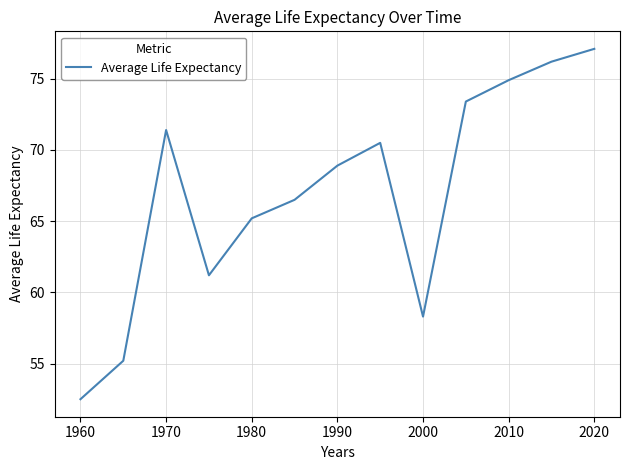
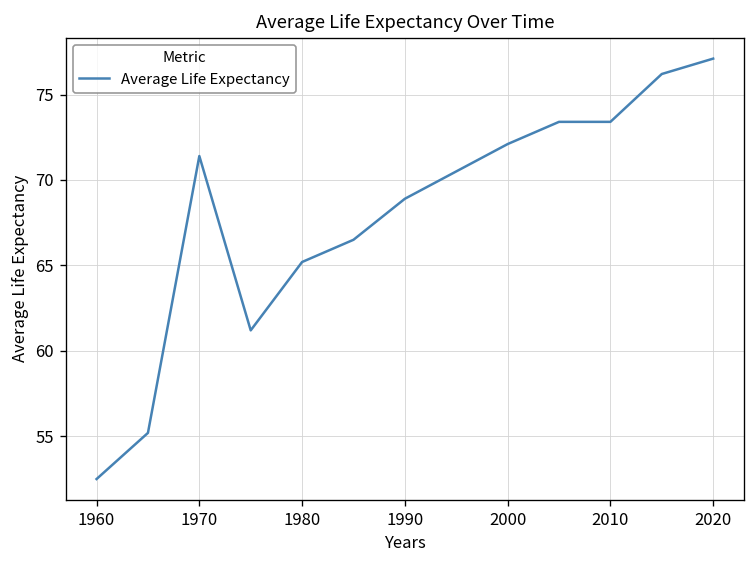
2000: 58.3 -> 72.1
2010: 74.9 -> 73.4
